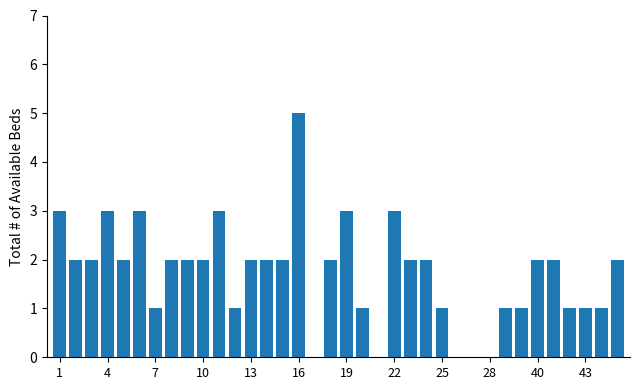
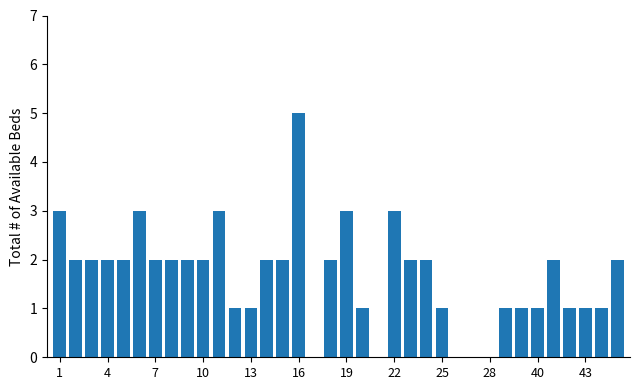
4: 3 -> 2
7: 1 -> 2
13: 2 -> 1
40: 2 -> 1
